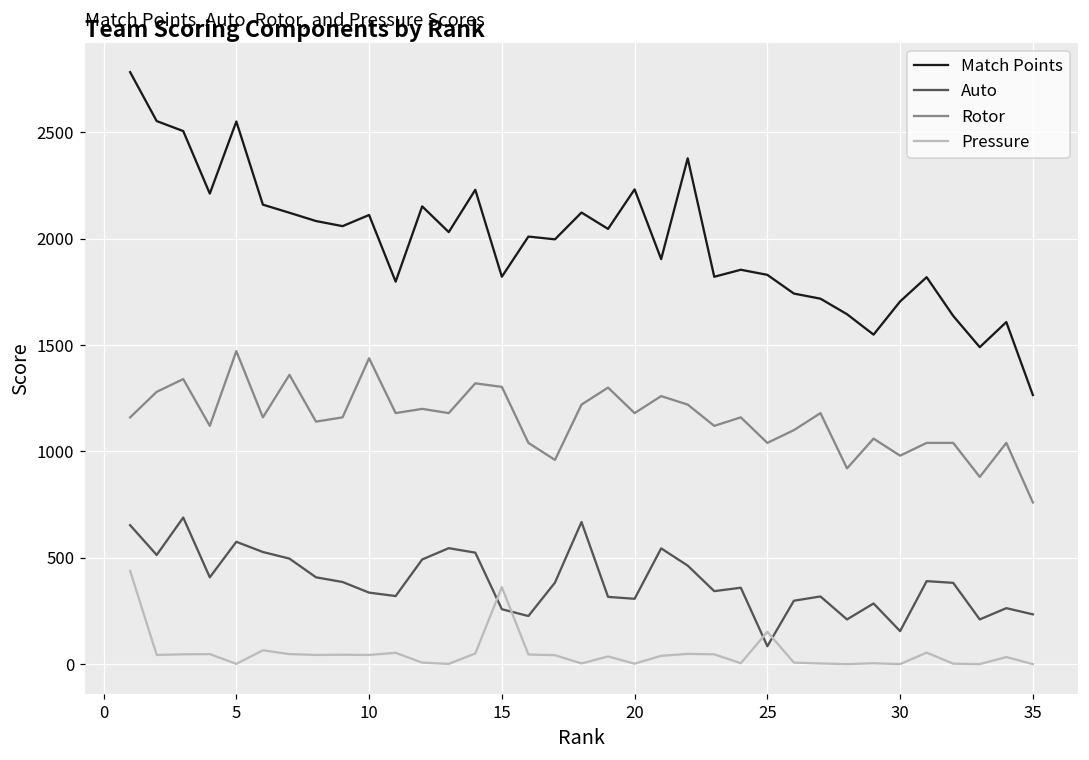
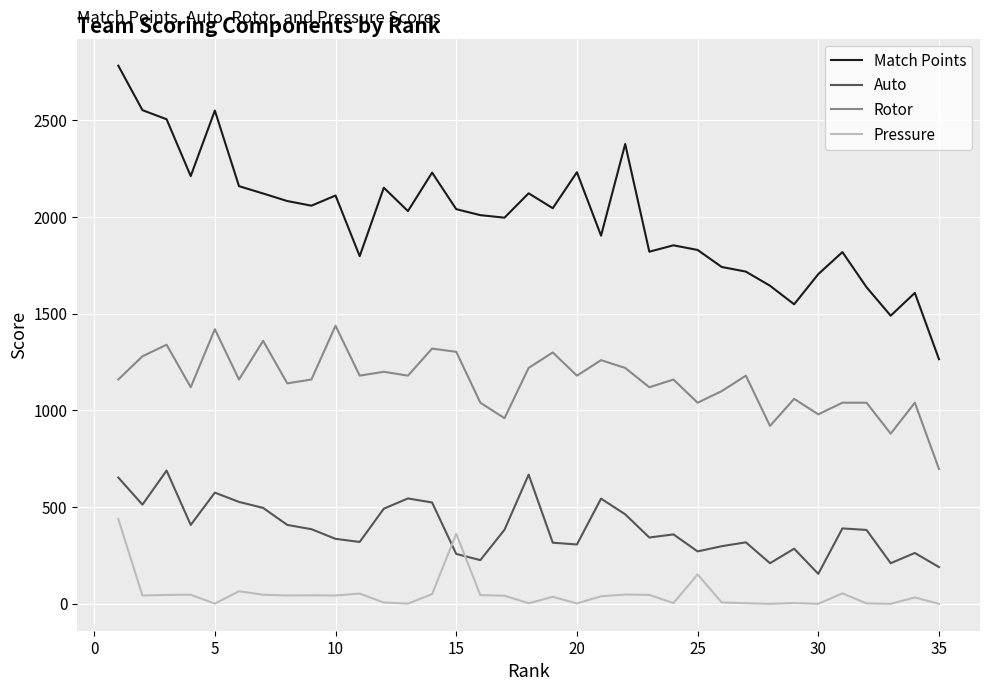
Rotor, 5: 1470 -> 1420
Match Points, 15: 1820 -> 2040
Auto, 25: 80 -> 270
Auto, 35: 230 -> 190
Rotor, 35: 760 -> 700
